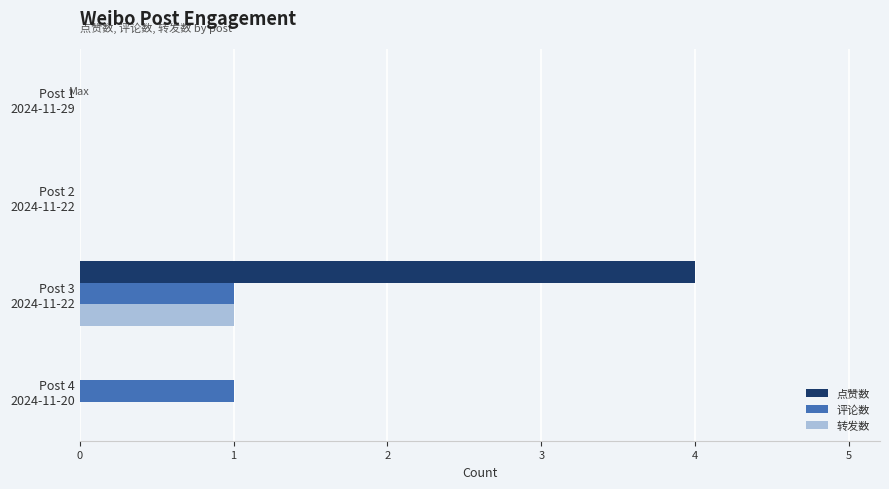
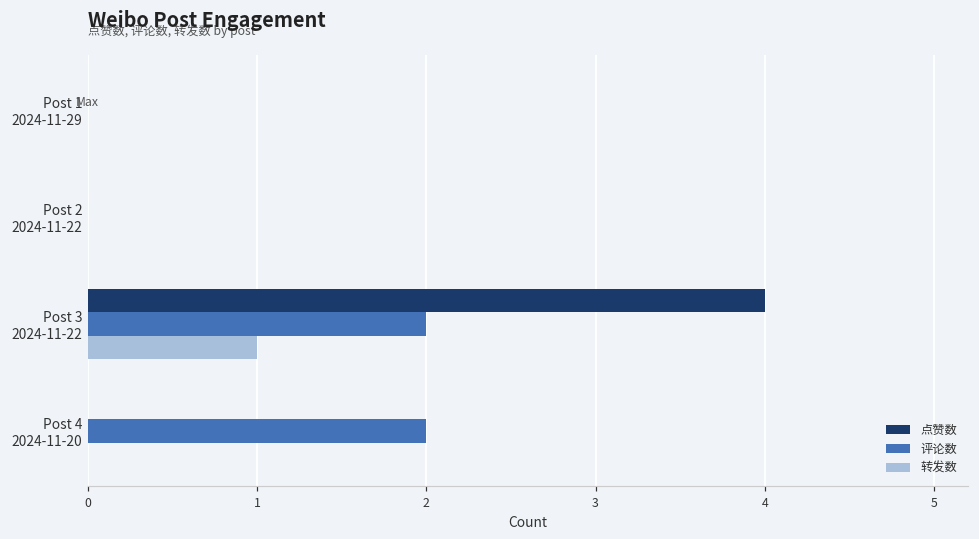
评论数, Post 3 2024-11-22: 1 -> 2
评论数, Post 4 2024-11-20: 1 -> 2
